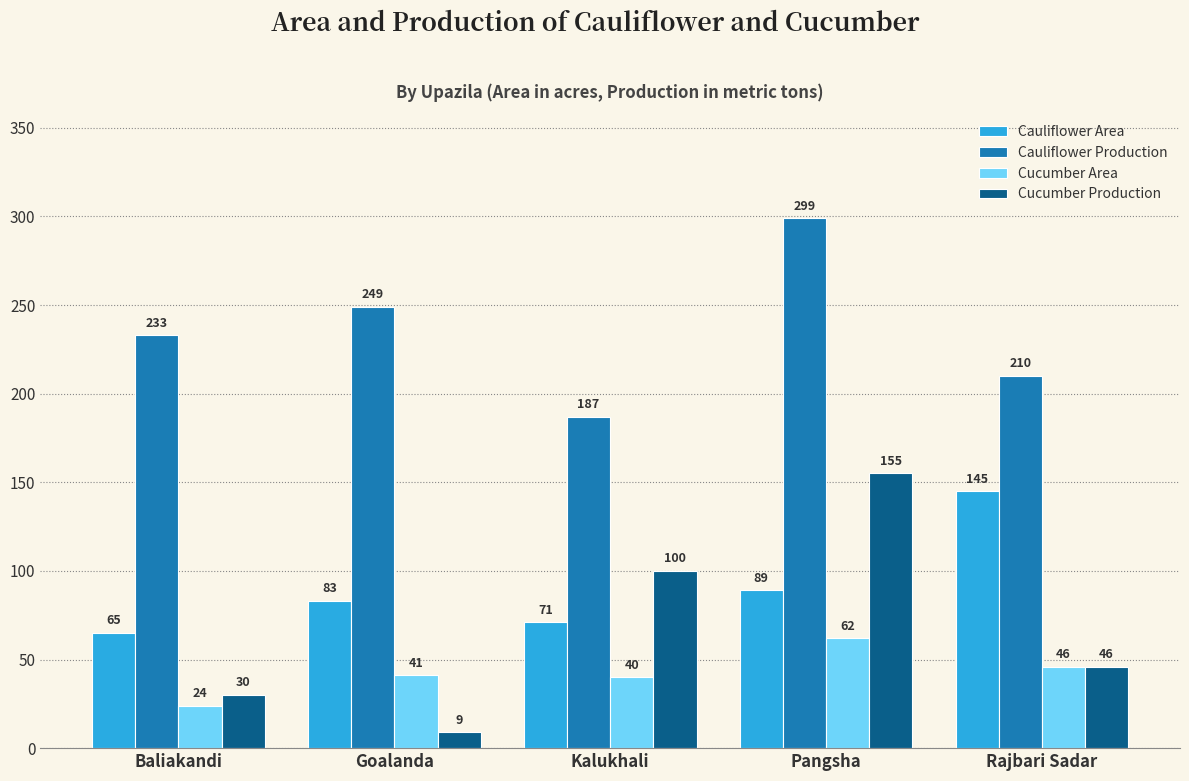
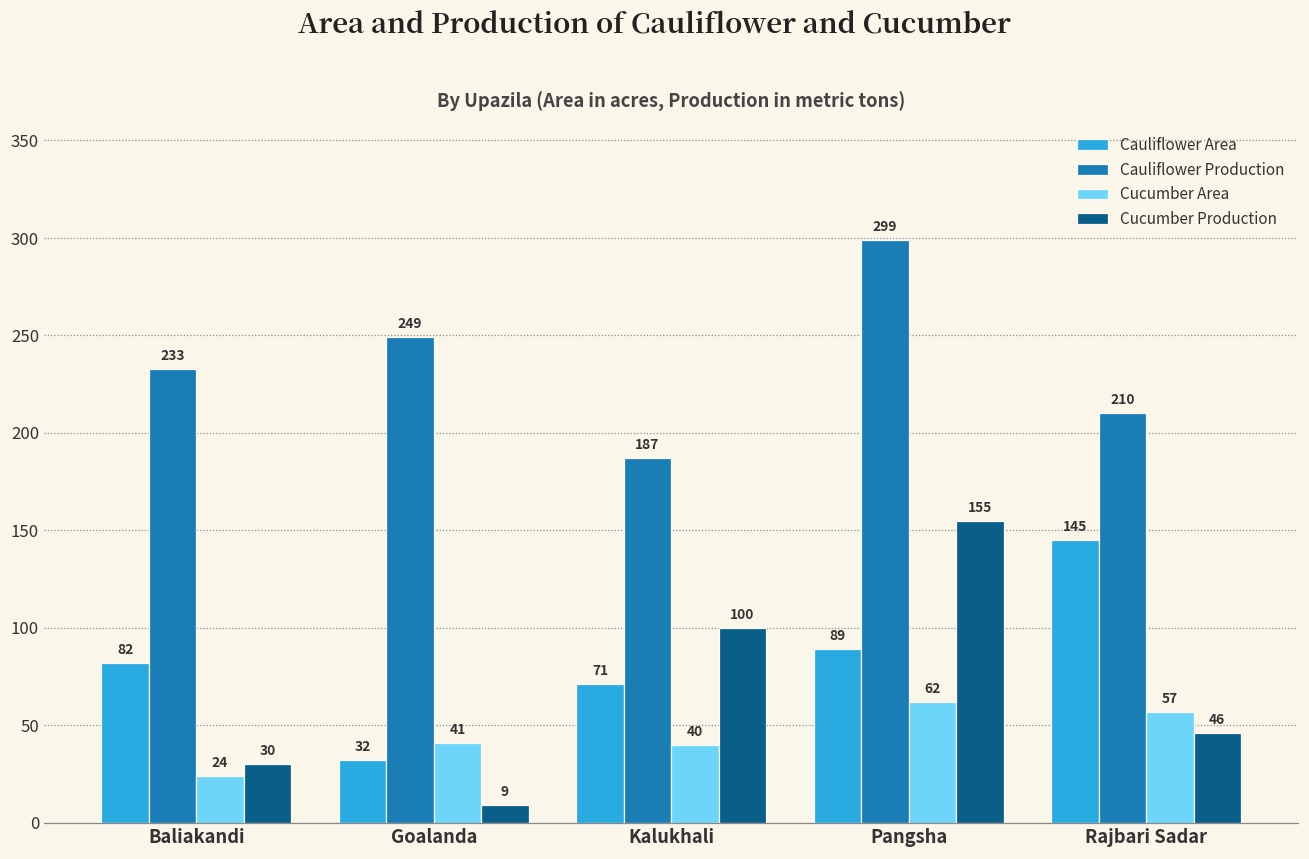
Cauliflower Area, Baliakandi: 65 -> 82
Cauliflower Area, Goalanda: 83 -> 32
Cucumber Area, Rajbari Sadar: 46 -> 57
